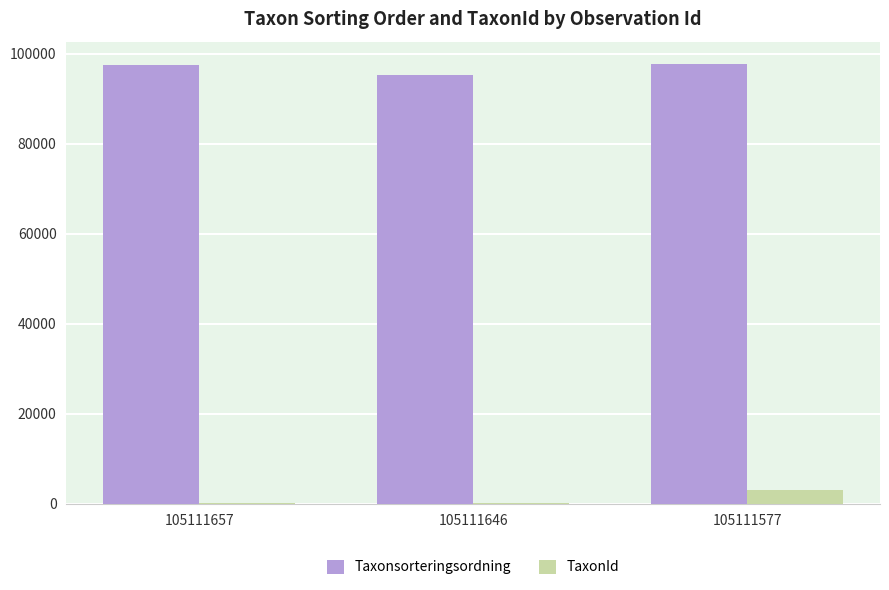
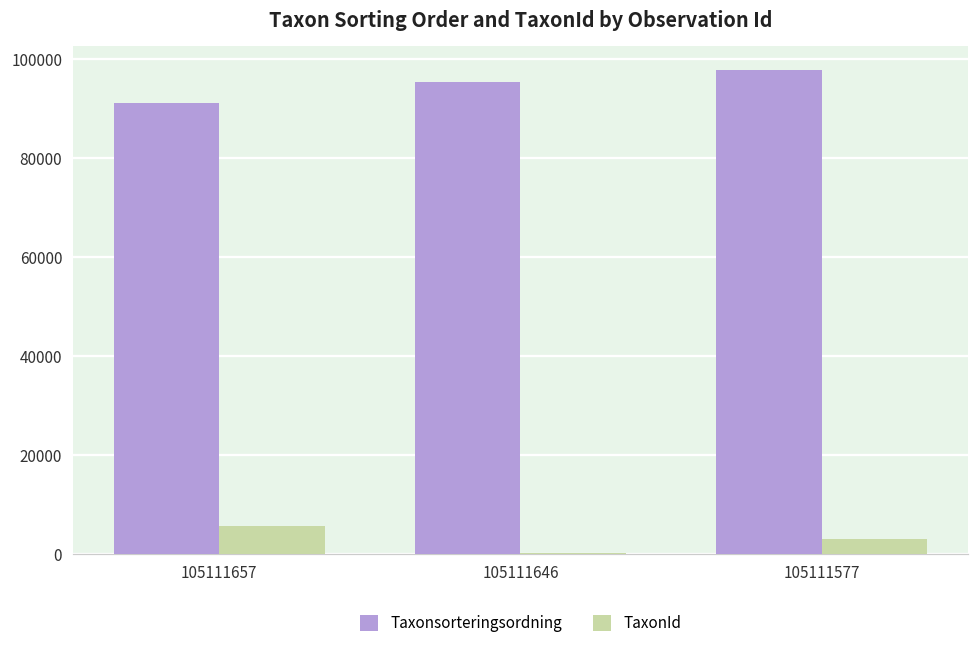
Taxonsorteringsordning, 105111657: 98000 -> 91000
TaxonId, 105111657: 0 -> 6000
